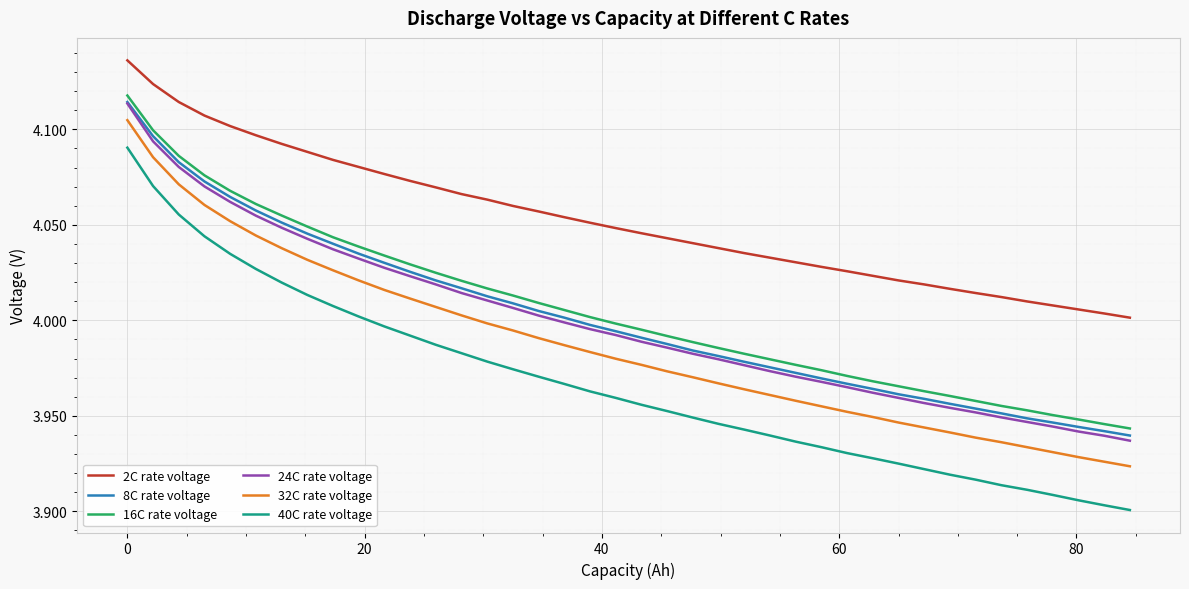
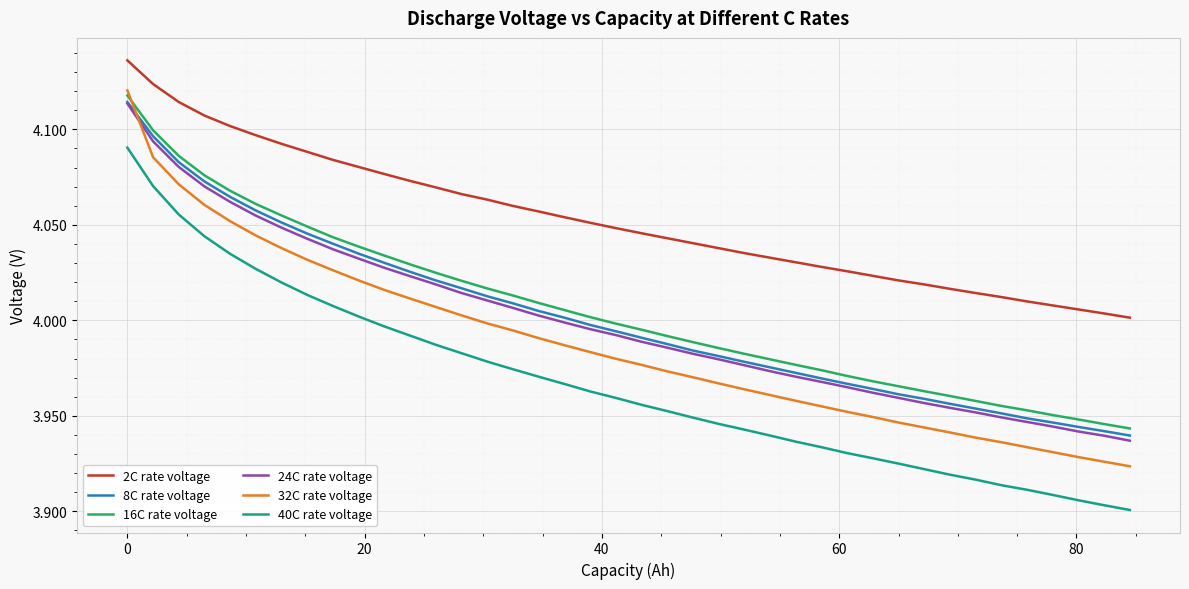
32C rate voltage, 0: 4.105 -> 4.120
